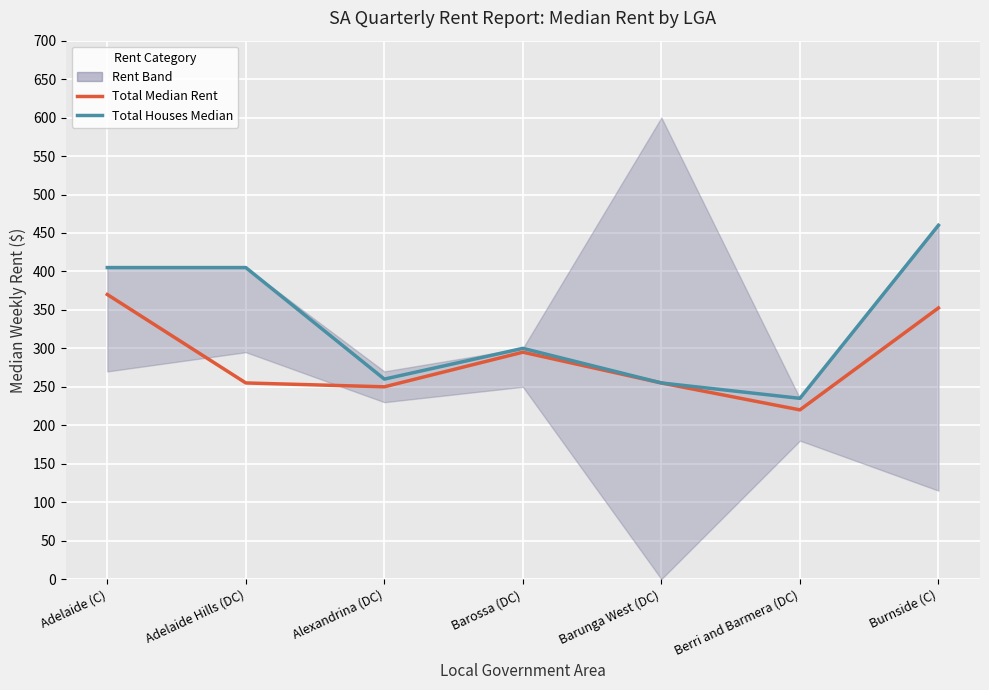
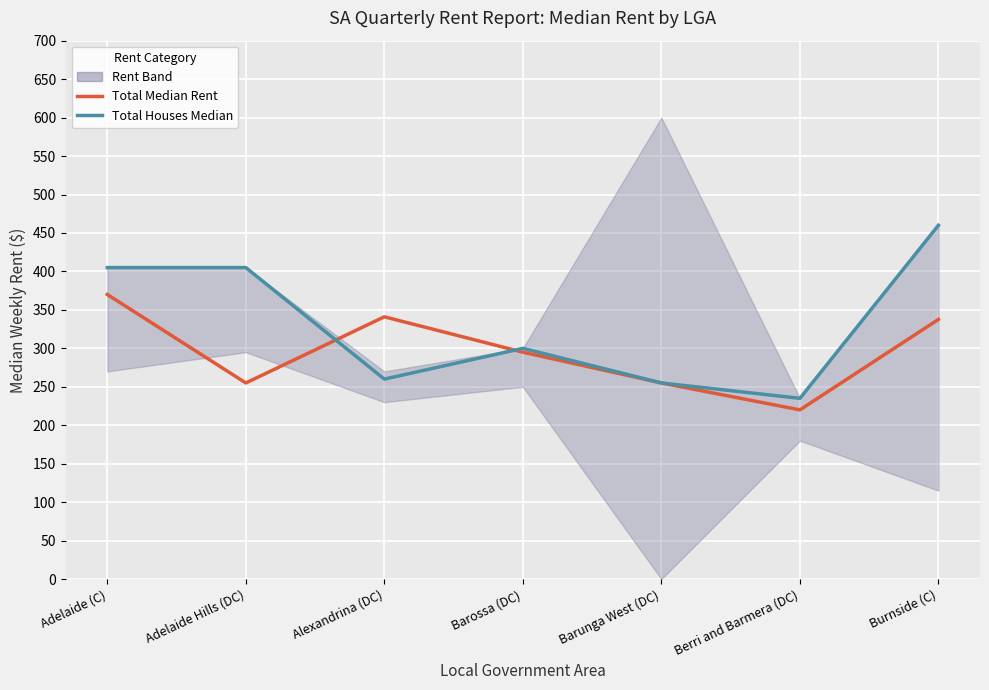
Total Median Rent, Alexandrina (DC): 250 -> 340
Total Median Rent, Burnside (C): 350 -> 340
